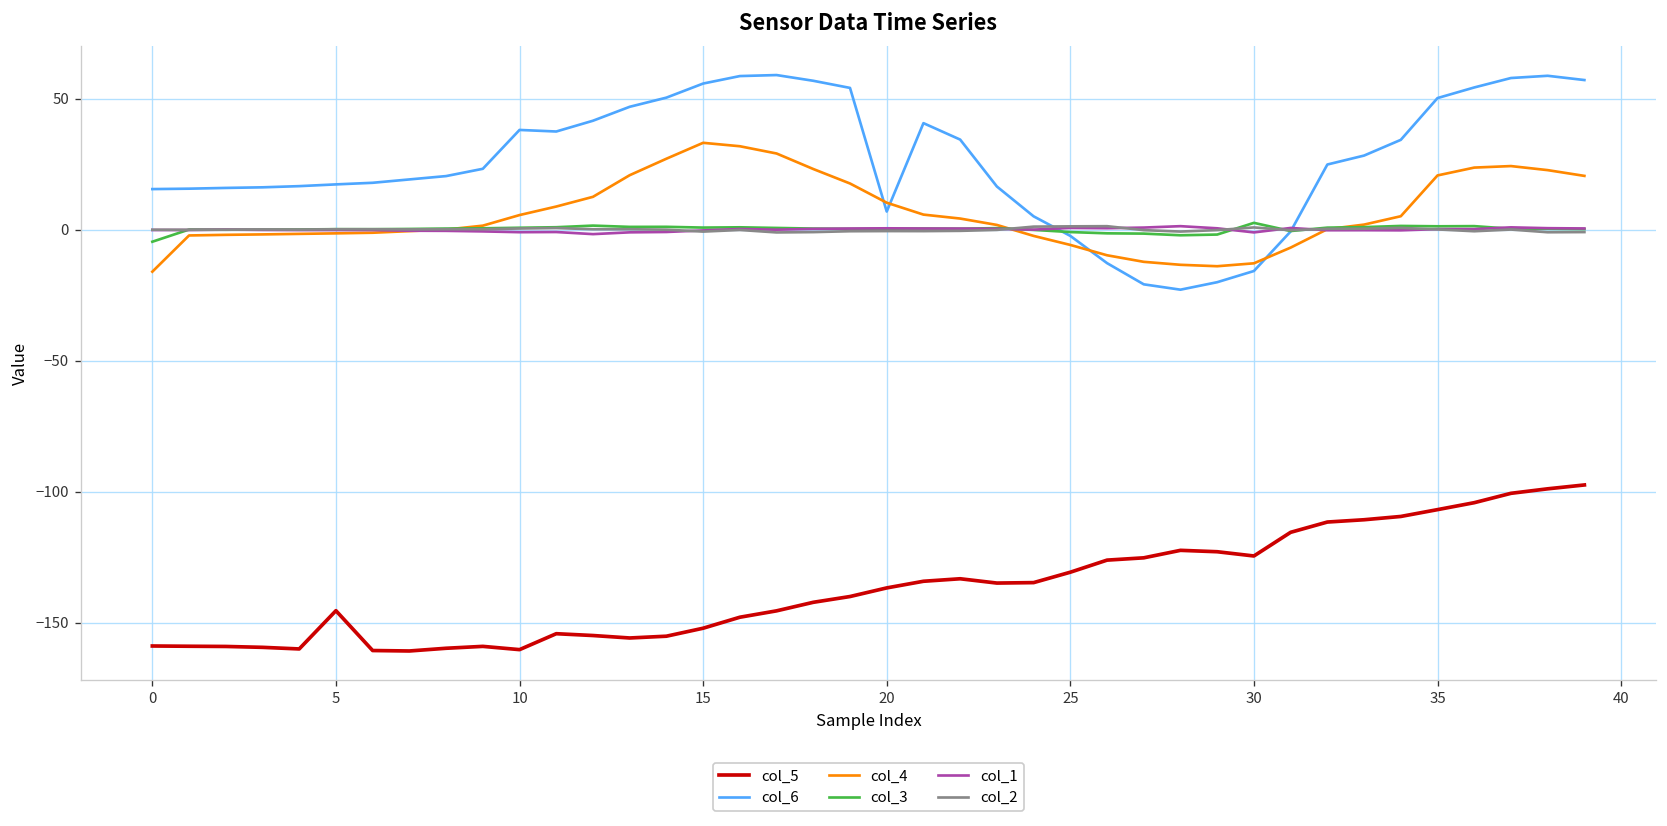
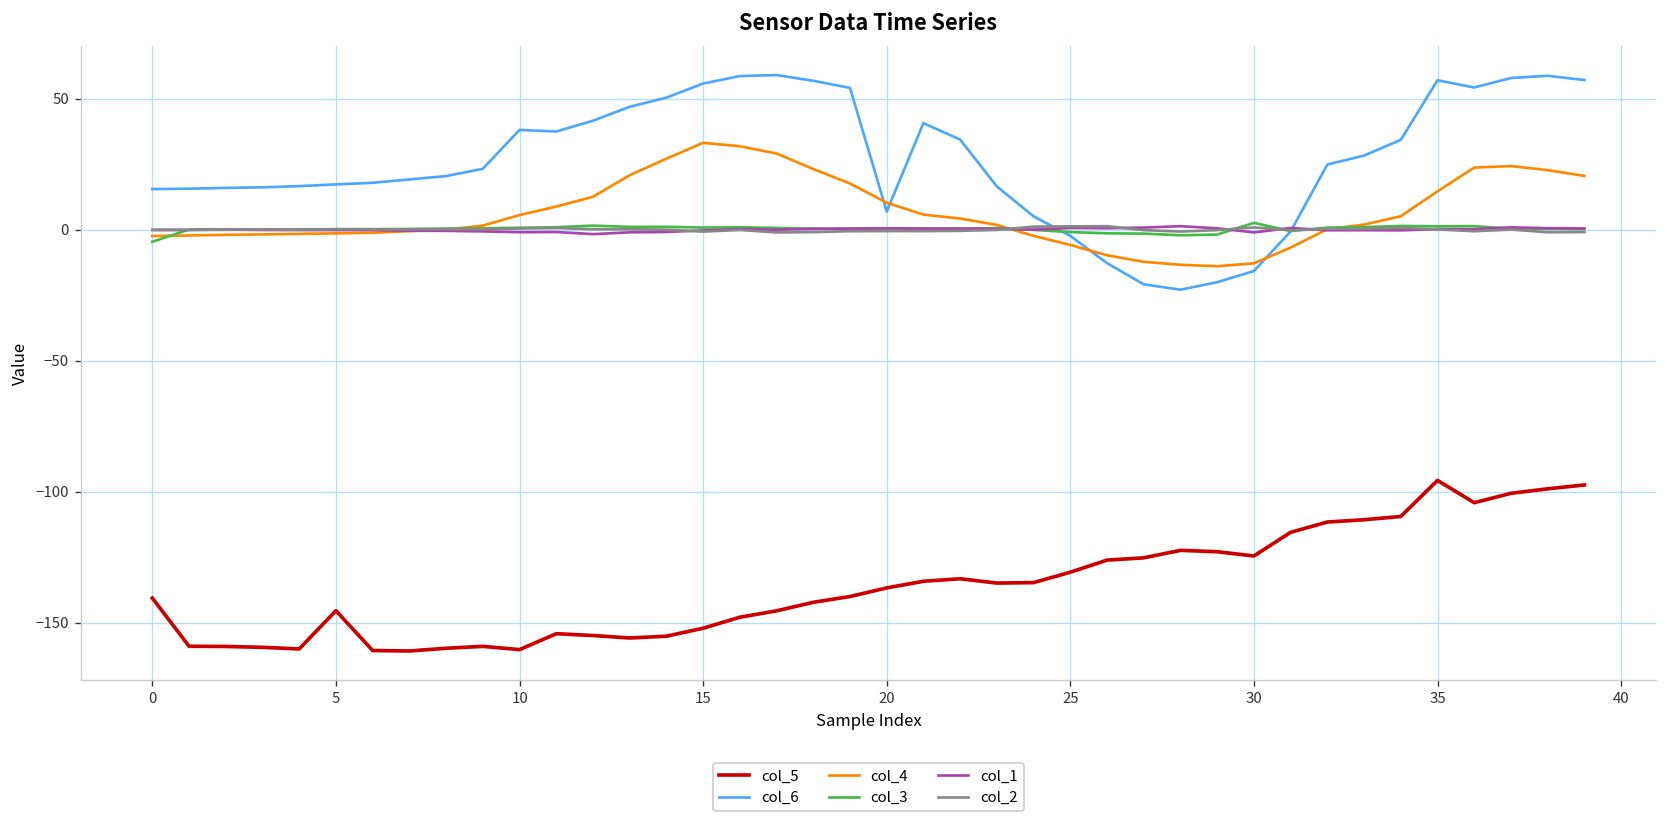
col_5, 0: -159 -> -141
col_4, 0: -16 -> -2
col_5, 35: -107 -> -96
col_6, 35: 50 -> 57
col_4, 35: 21 -> 15
